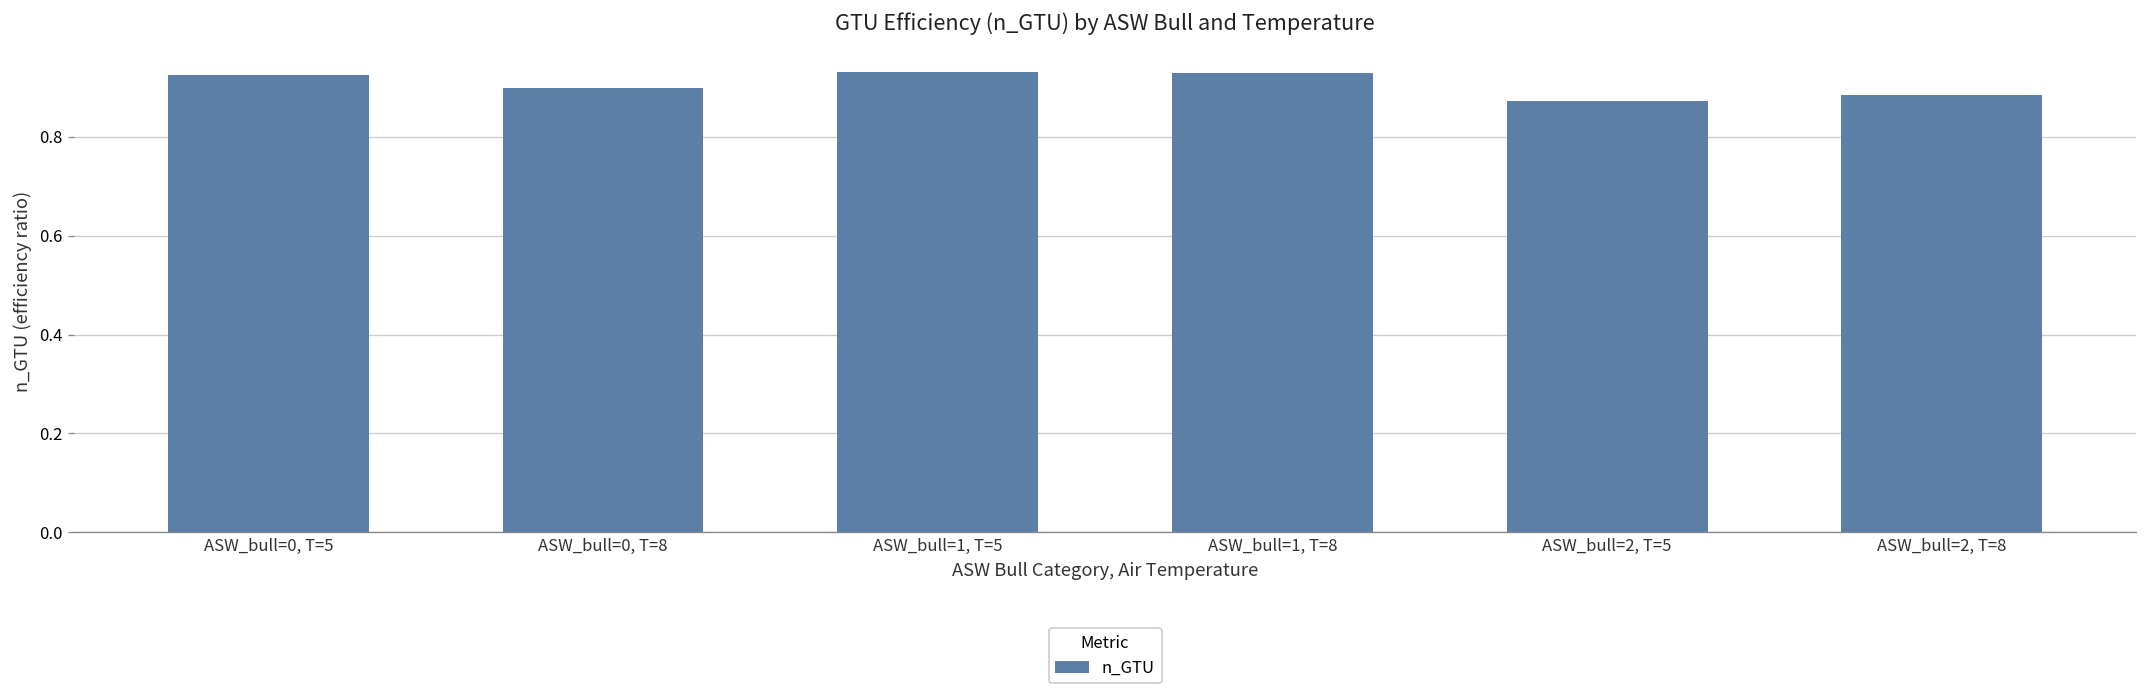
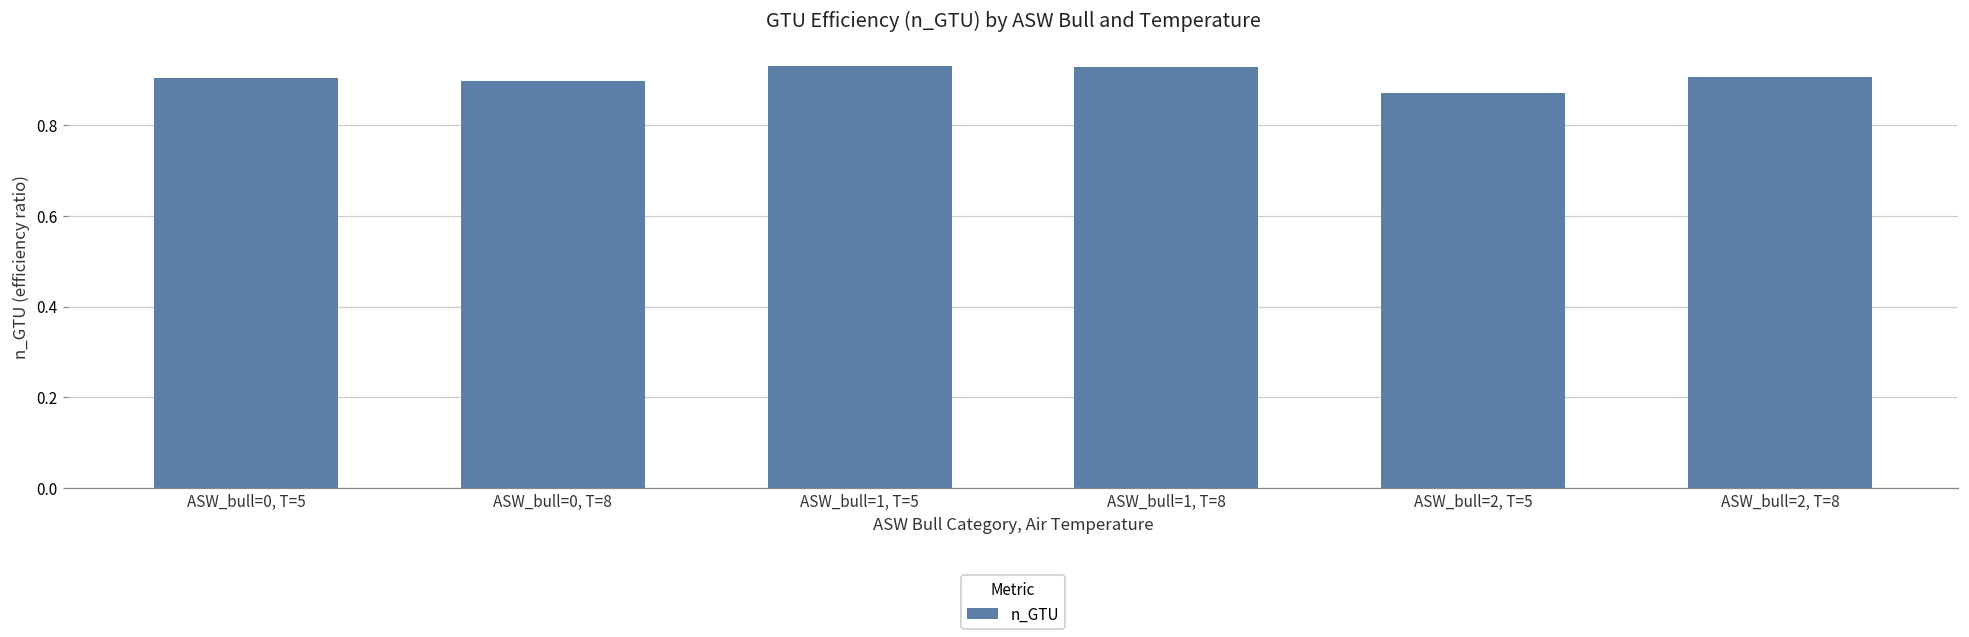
ASW_bull=0, T=5: 0.92 -> 0.90
ASW_bull=2, T=8: 0.88 -> 0.91
